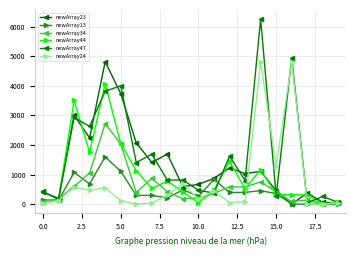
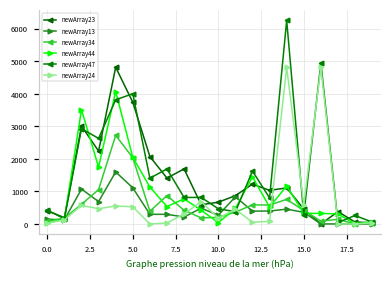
newArray24, 5.0: 100 -> 500
newArray24, 15.0: 1300 -> 600
